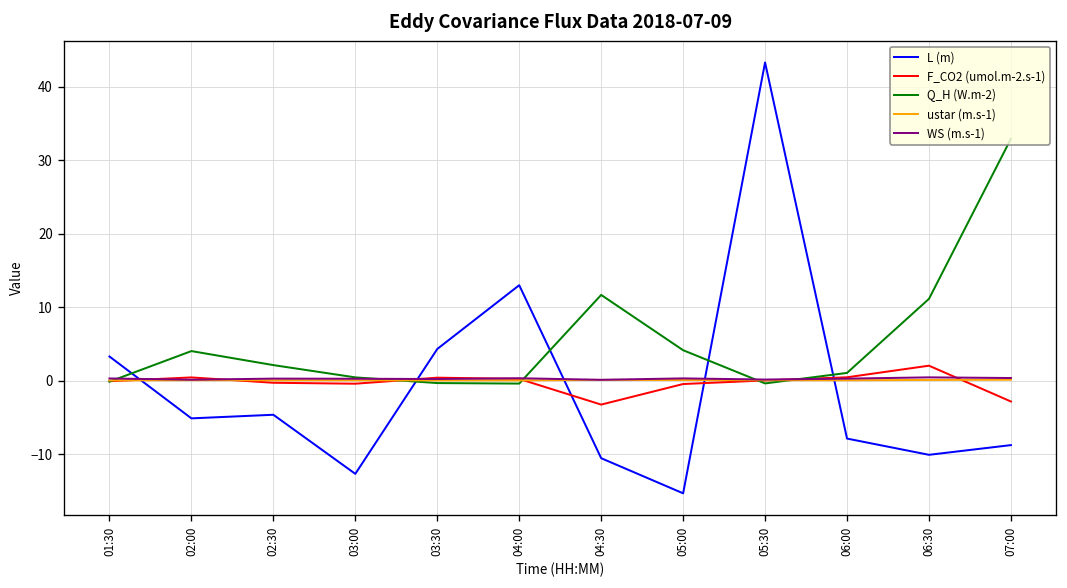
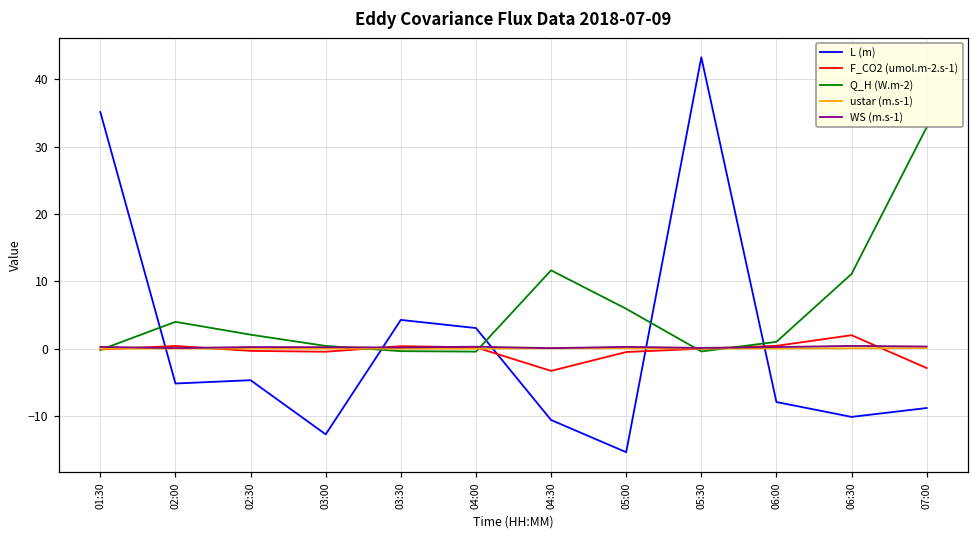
L (m), 01:30: 3 -> 35
L (m), 04:00: 13 -> 3
Q_H (W.m-2), 05:00: 4 -> 6
